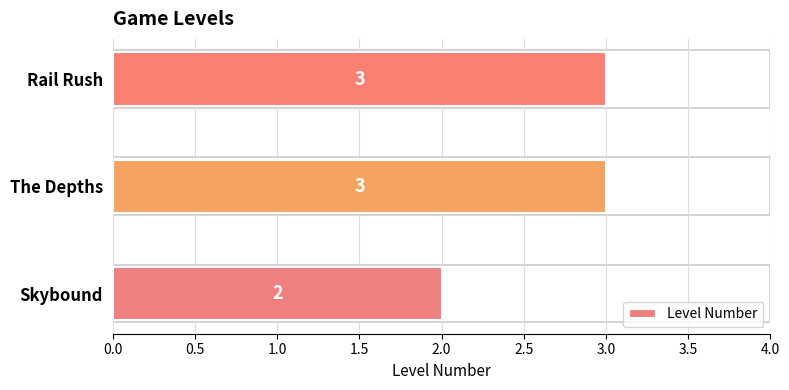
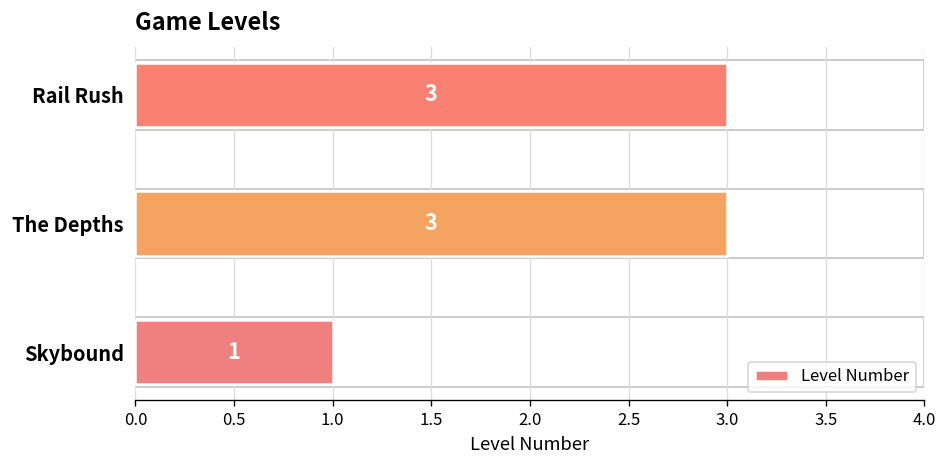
Skybound: 2 -> 1
